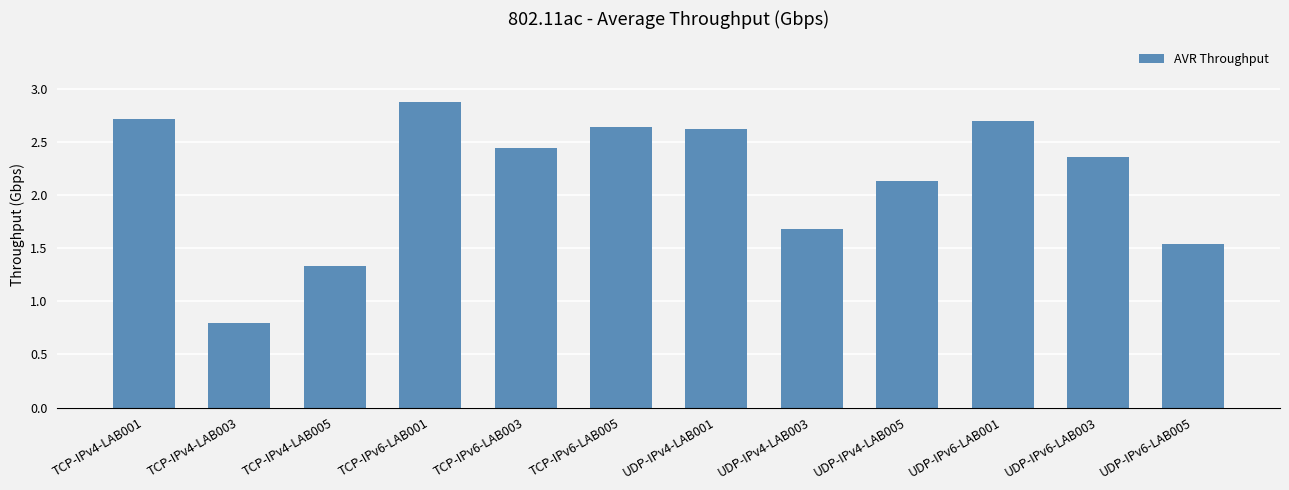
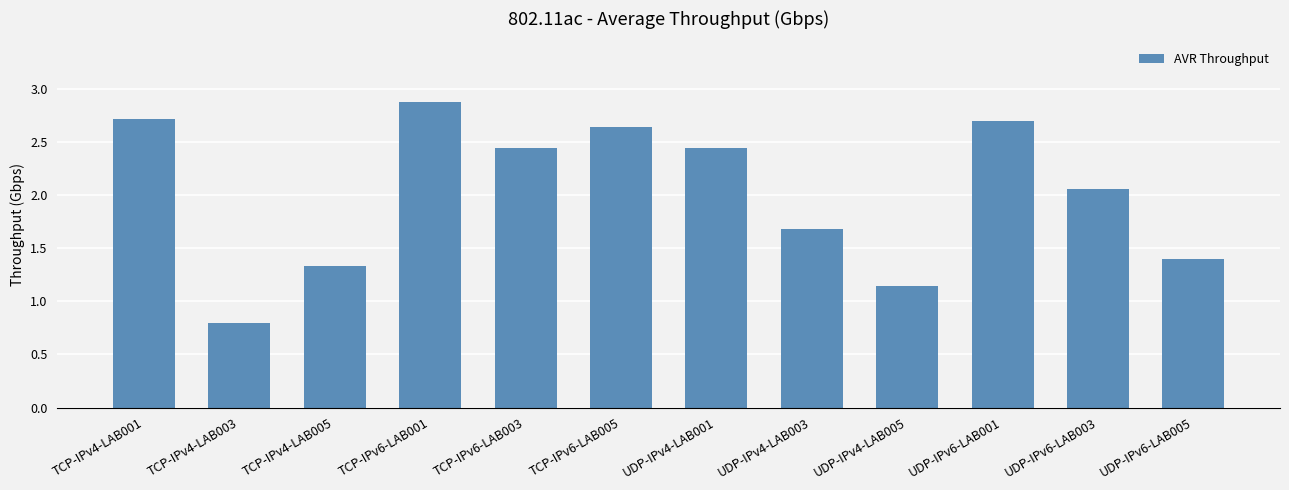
UDP-IPv4-LAB001: 2.62 -> 2.44
UDP-IPv4-LAB005: 2.14 -> 1.14
UDP-IPv6-LAB003: 2.36 -> 2.06
UDP-IPv6-LAB005: 1.54 -> 1.39
